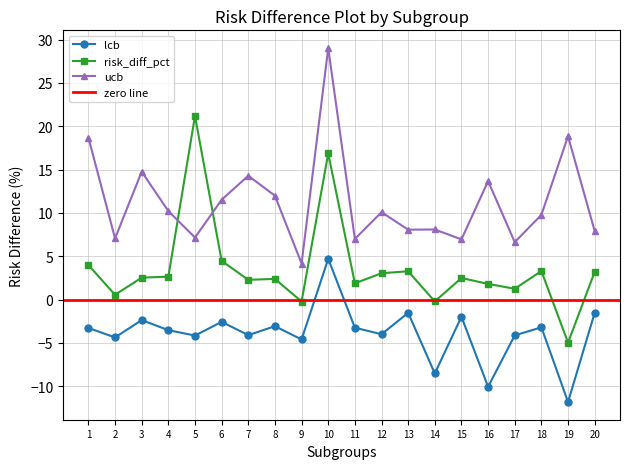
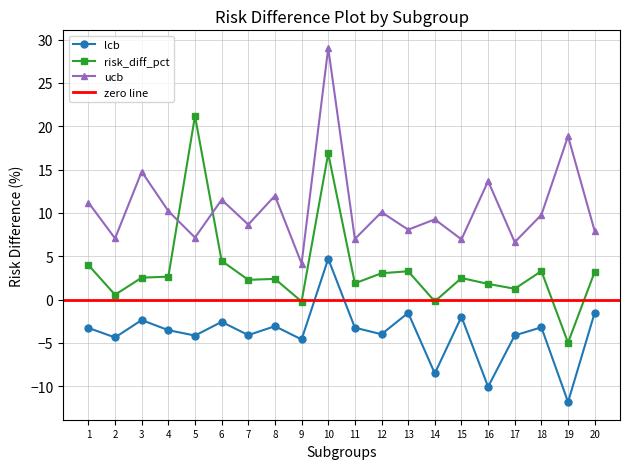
ucb, 1: 19 -> 11
ucb, 7: 14 -> 9
ucb, 14: 8 -> 9
